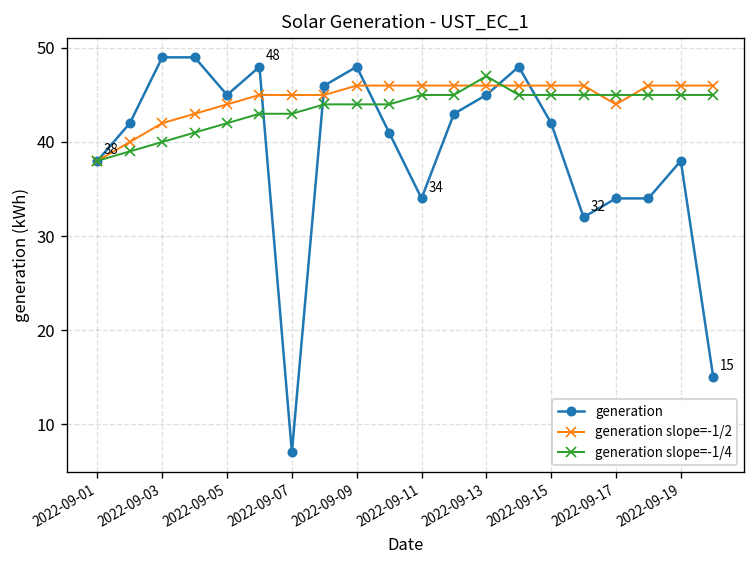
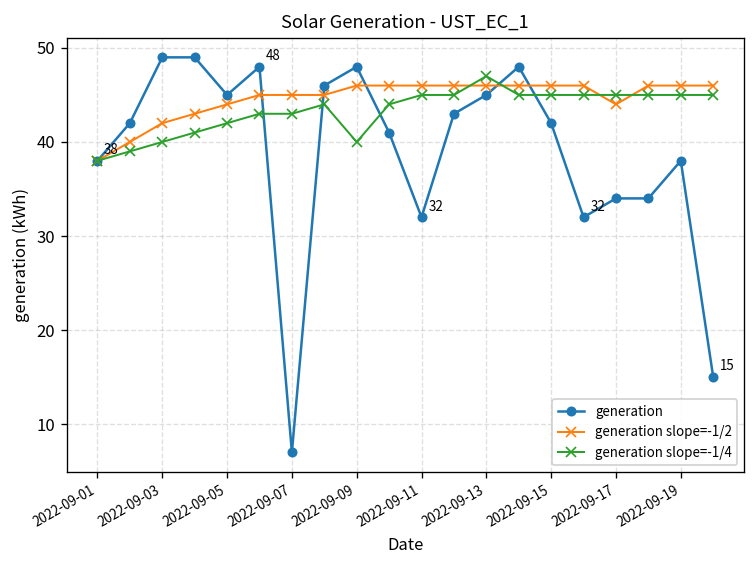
generation slope=-1/4, 2022-09-09: 44 -> 40
generation, 2022-09-11: 34 -> 32
